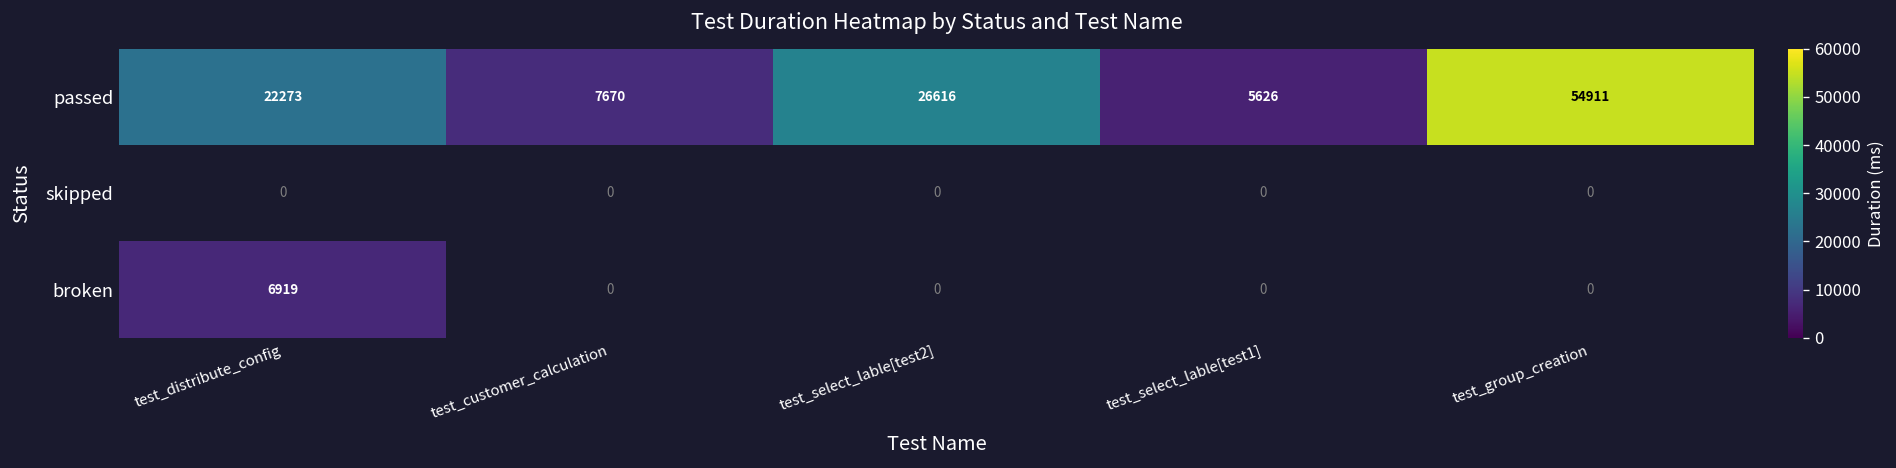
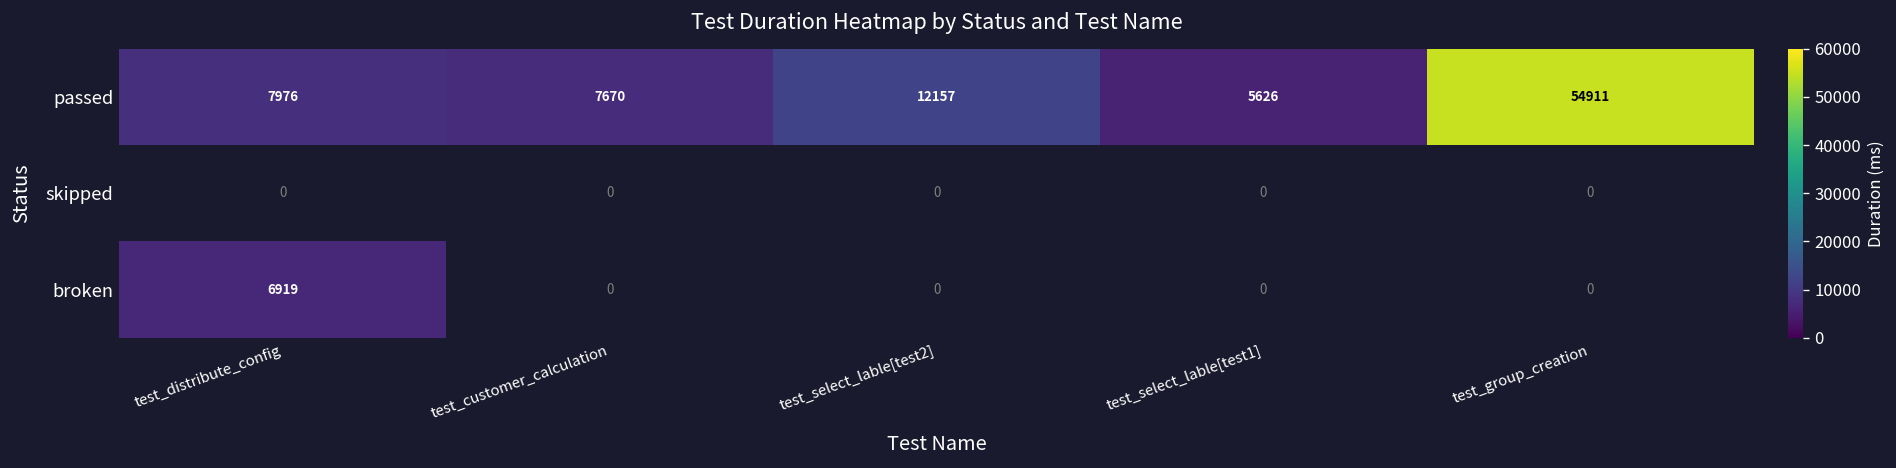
passed, test_distribute_config: 22273 -> 7976
passed, test_select_lable[test2]: 26616 -> 12157
